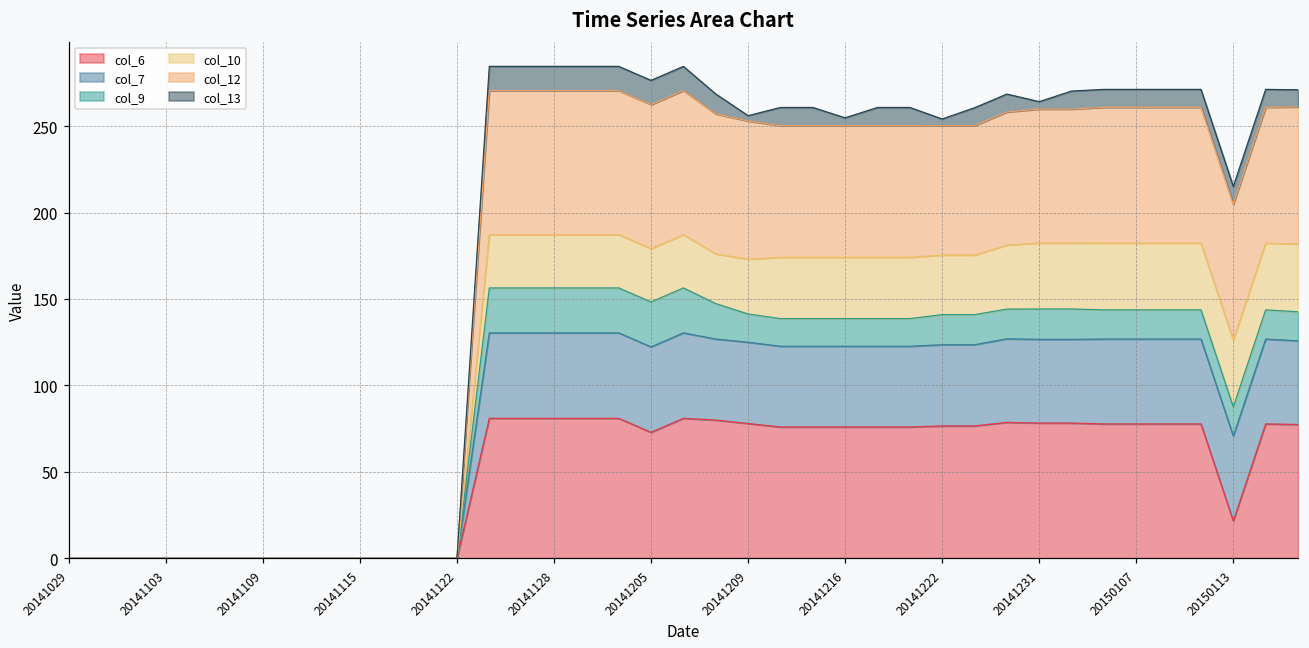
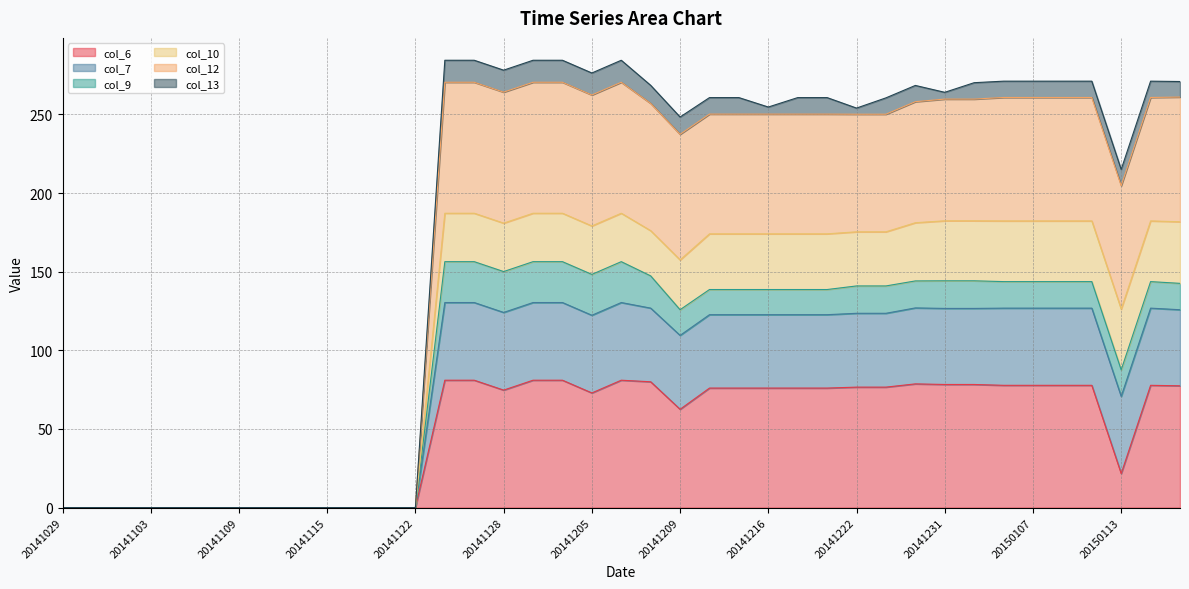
col_6, 20141128: 81 -> 75
col_6, 20141209: 78 -> 63
col_13, 20141209: 3 -> 11
